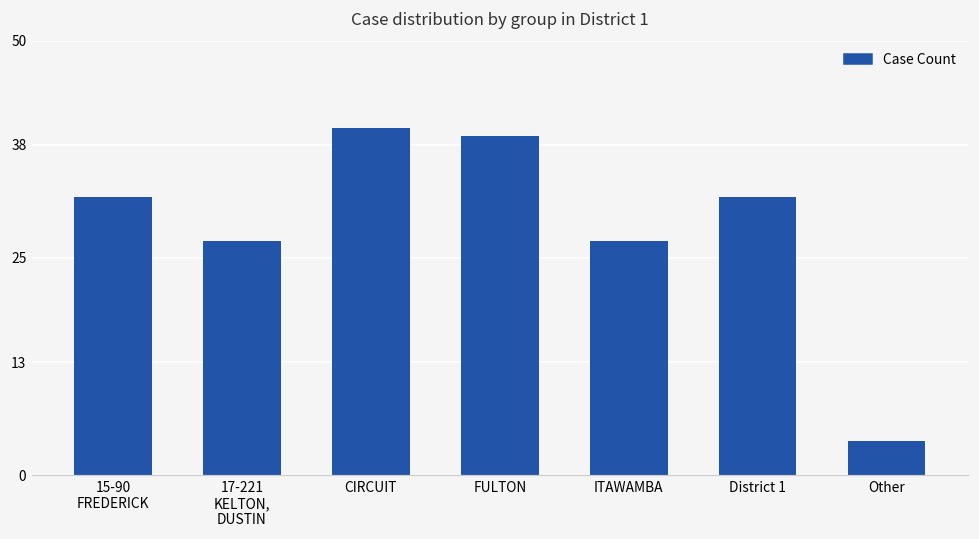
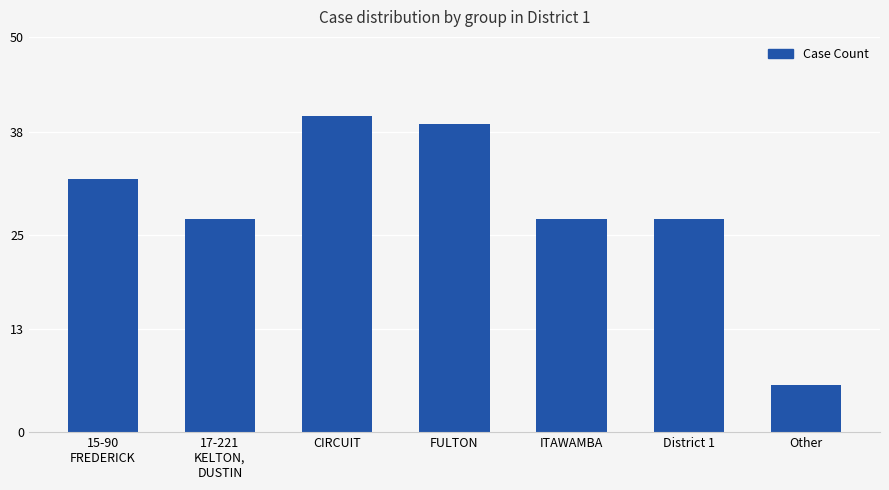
District 1: 32 -> 27
Other: 4 -> 6
